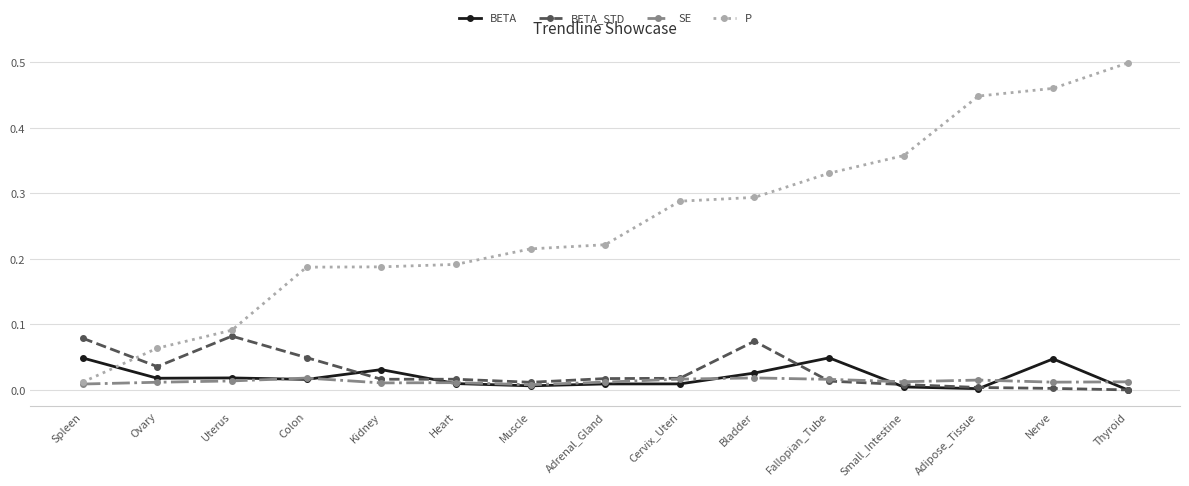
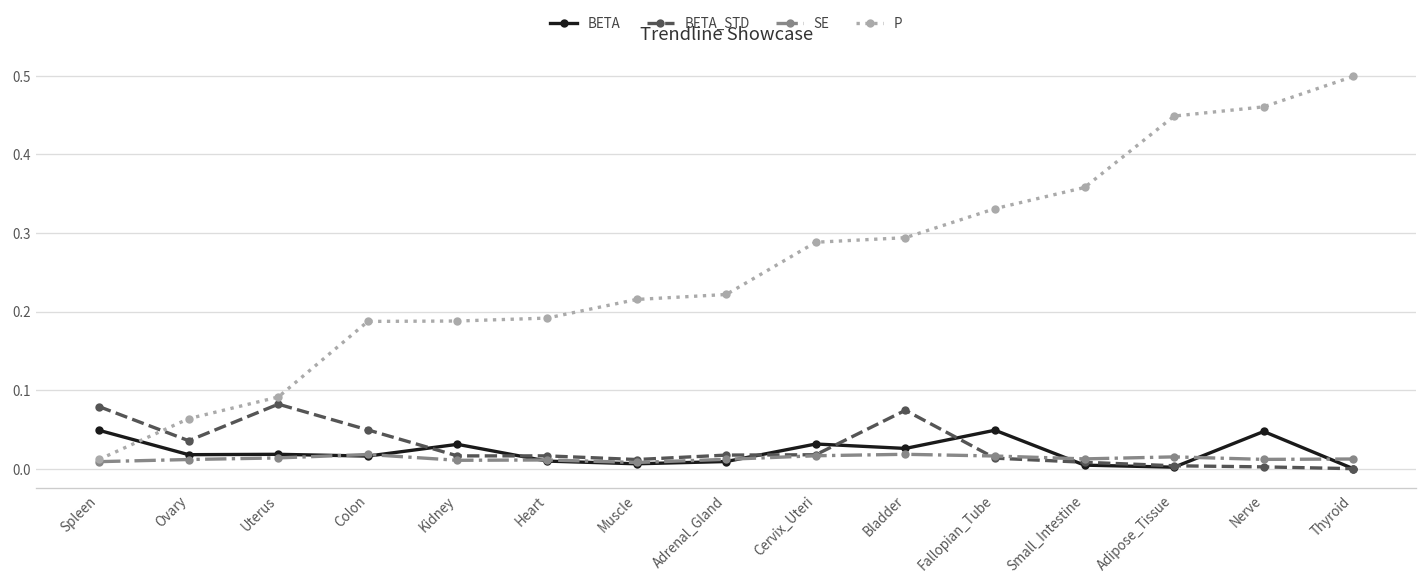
BETA, Cervix_Uteri: 0.01 -> 0.03
